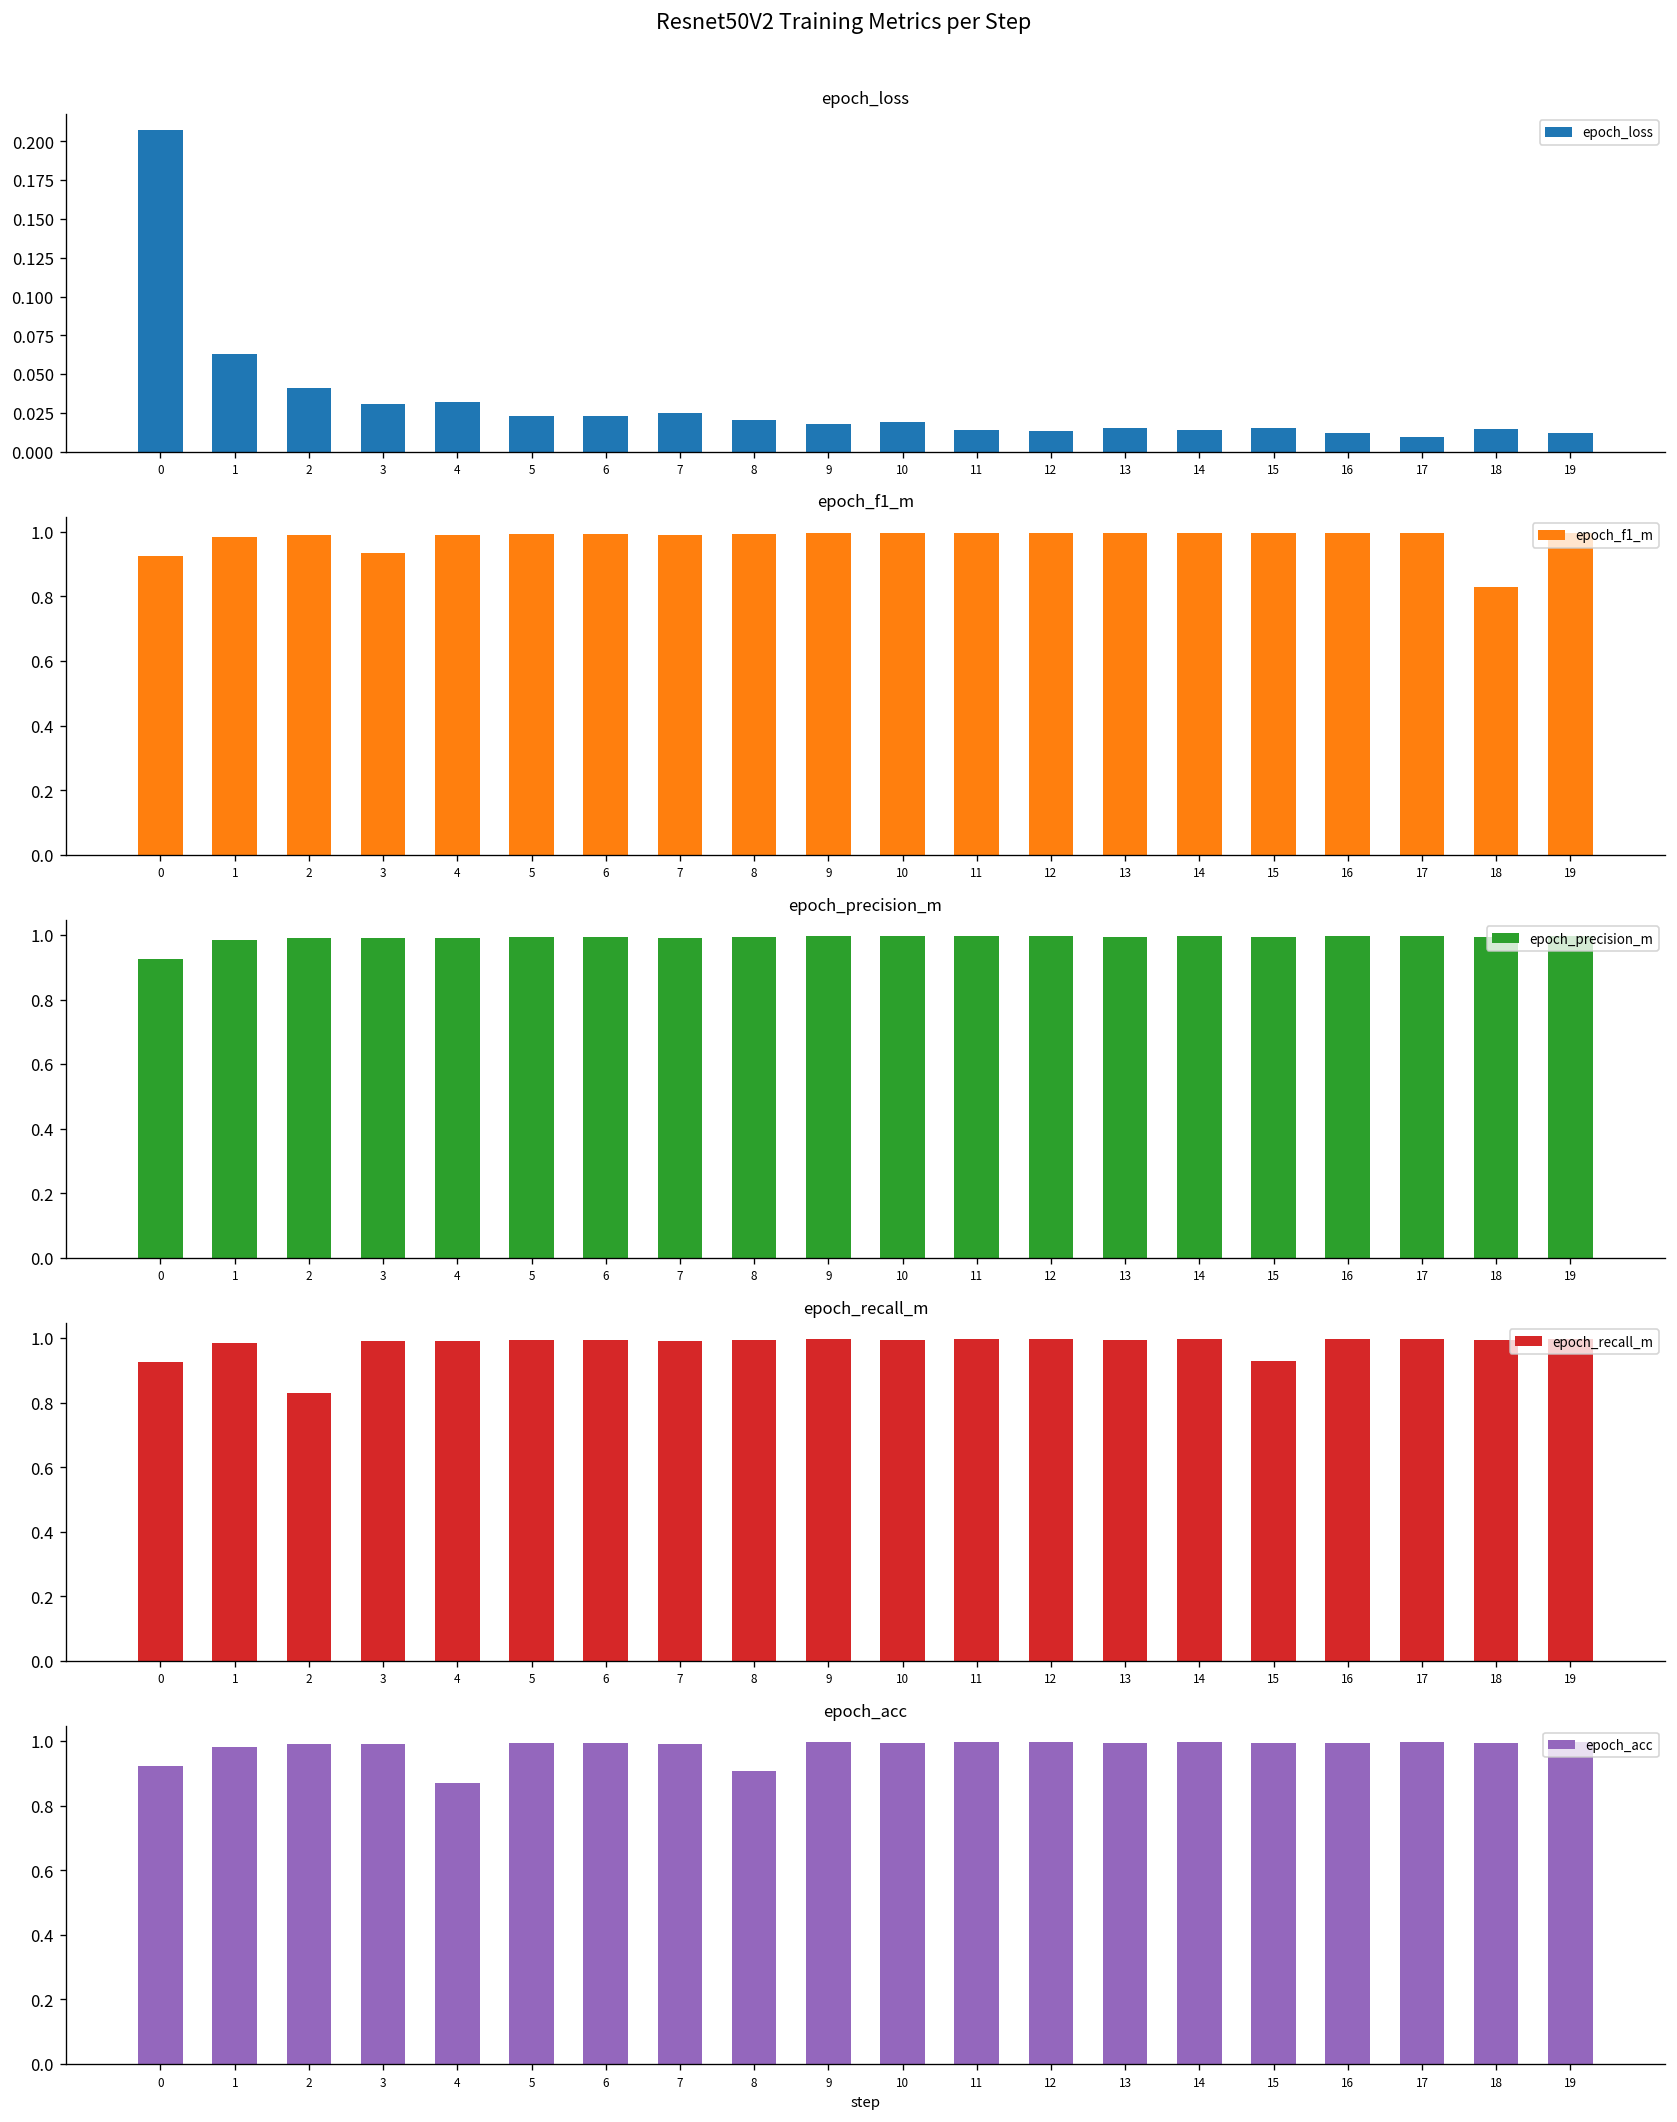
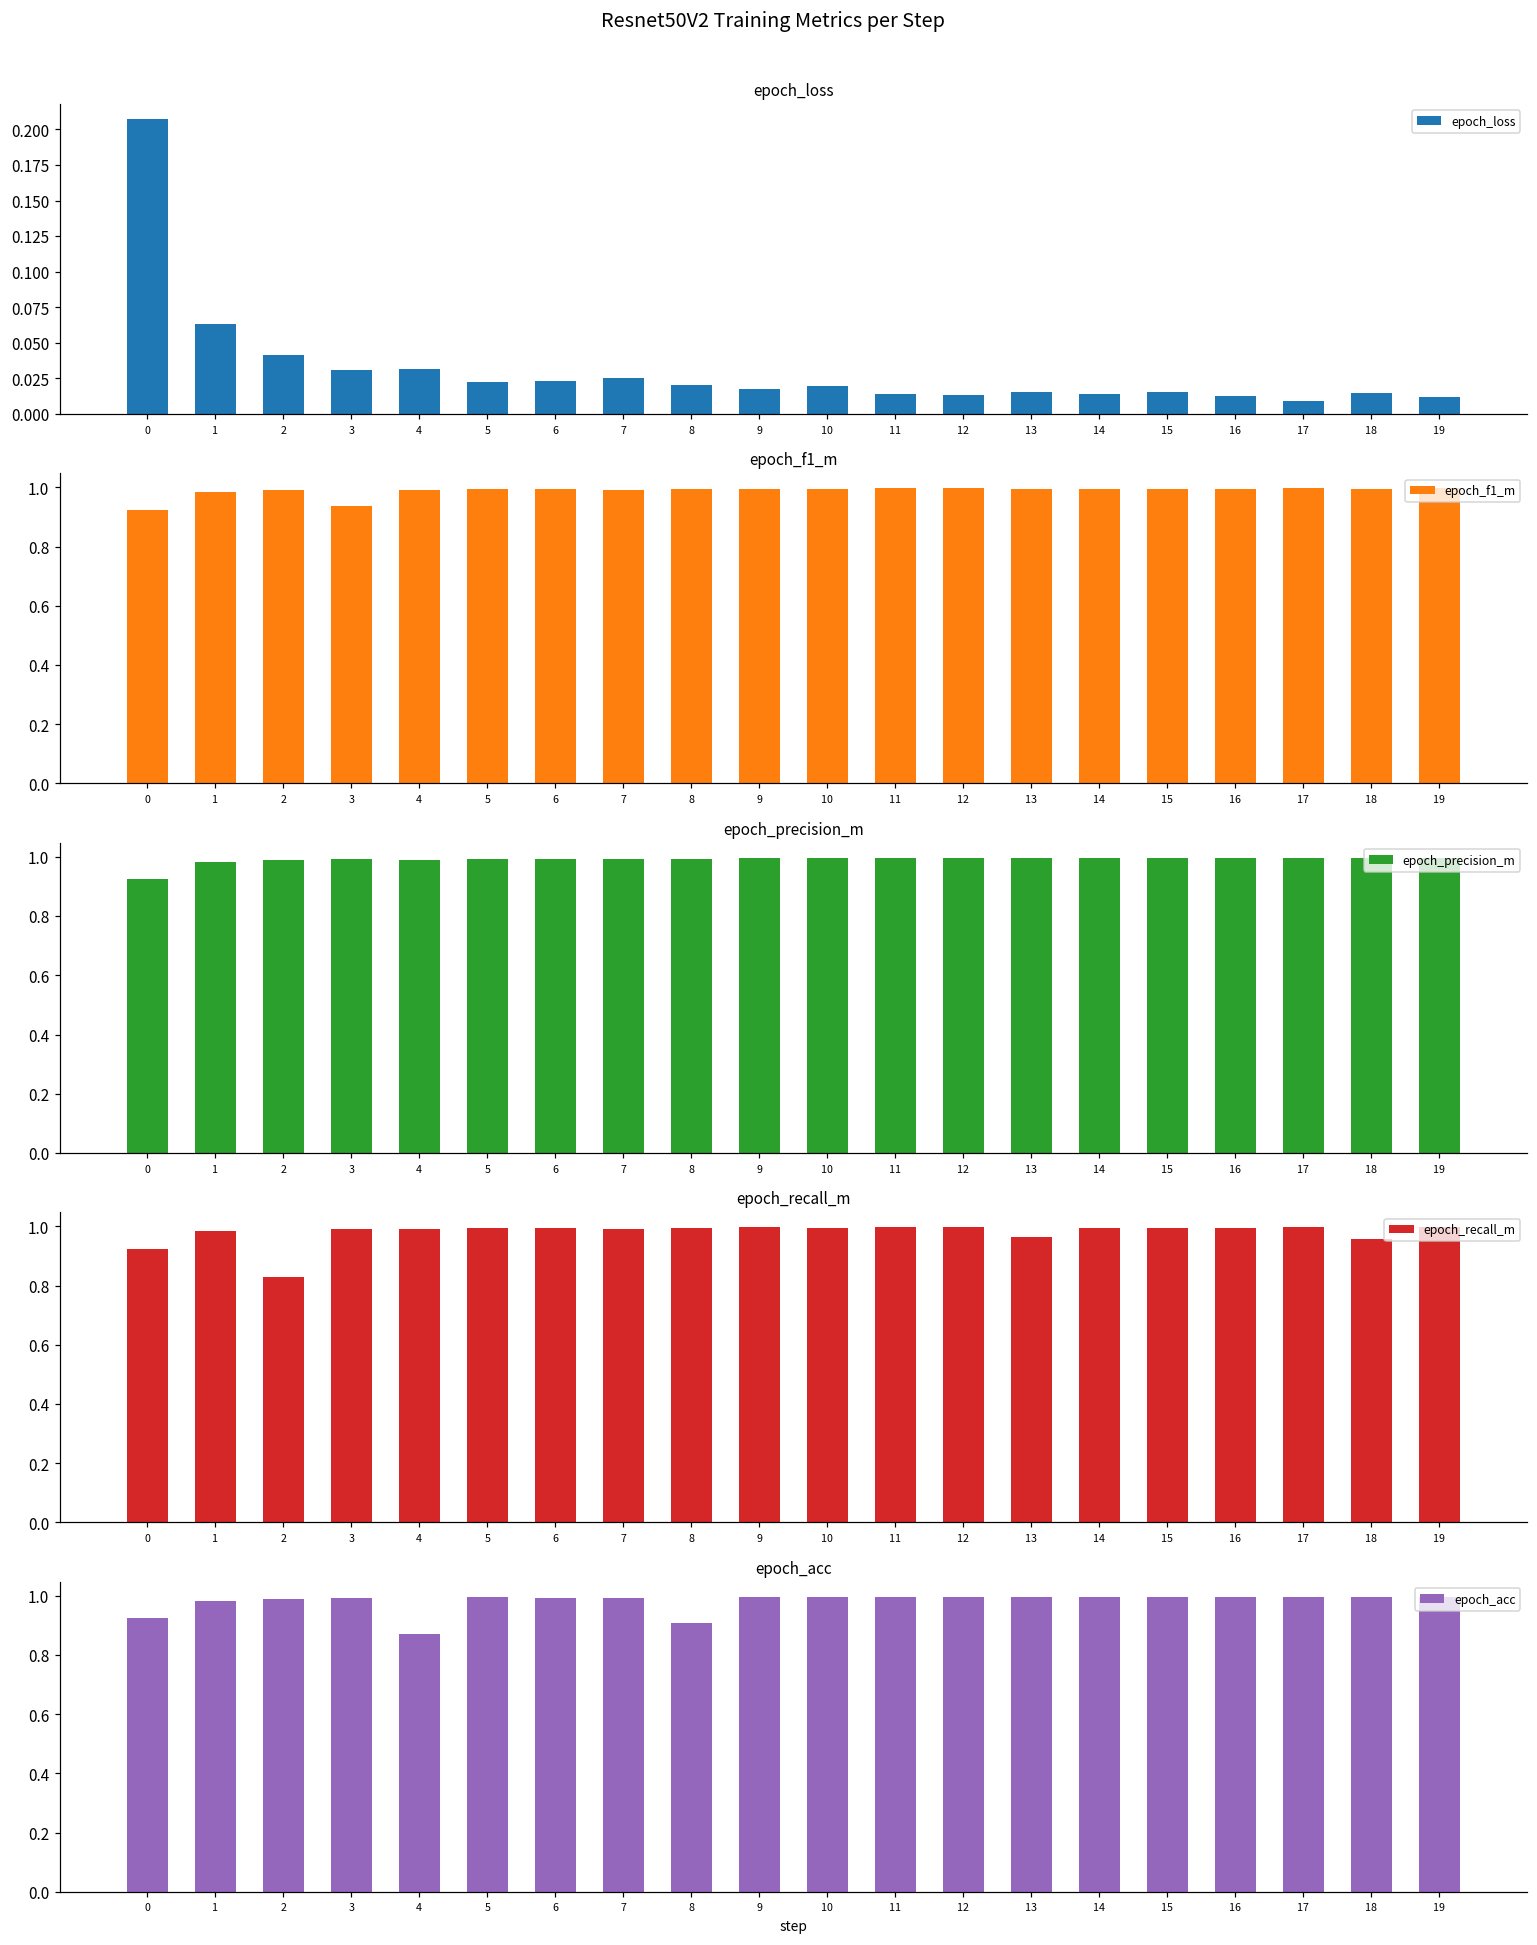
epoch_f1_m, 18: 0.83 -> 0.99
epoch_recall_m, 13: 1.00 -> 0.96
epoch_recall_m, 15: 0.93 -> 1.00
epoch_recall_m, 18: 0.99 -> 0.96
